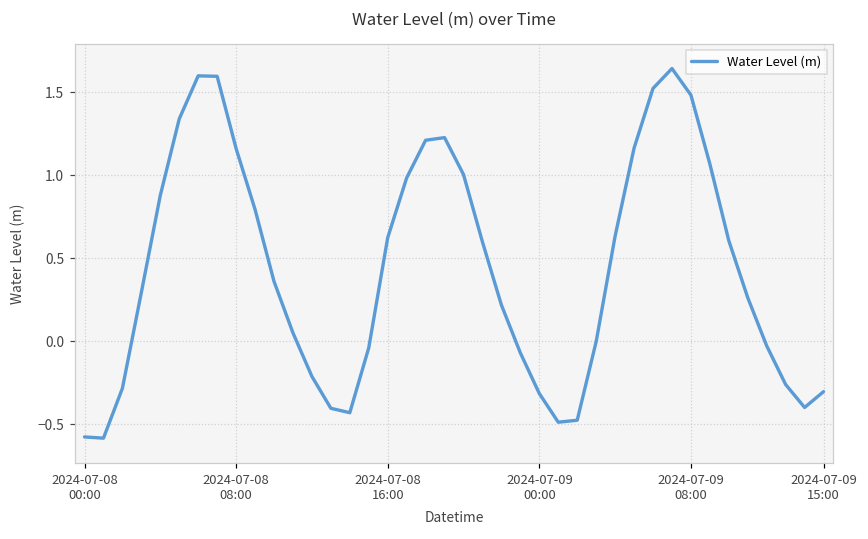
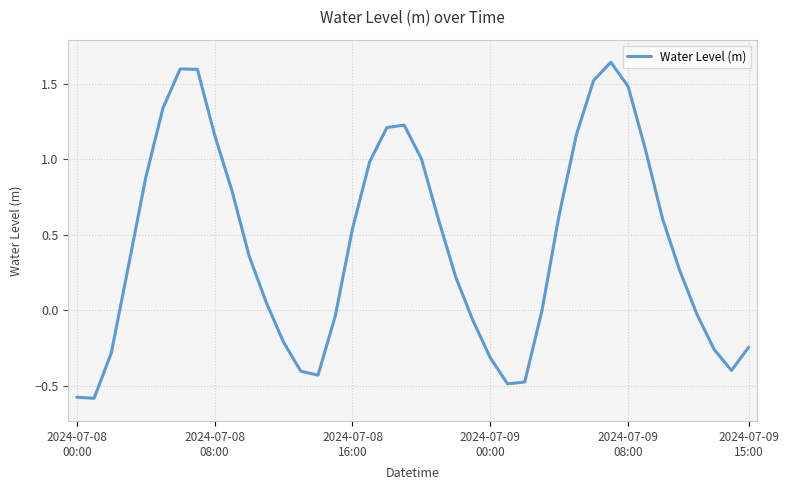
2024-07-08 16:00: 0.62 -> 0.54
2024-07-09 15:00: -0.30 -> -0.25
